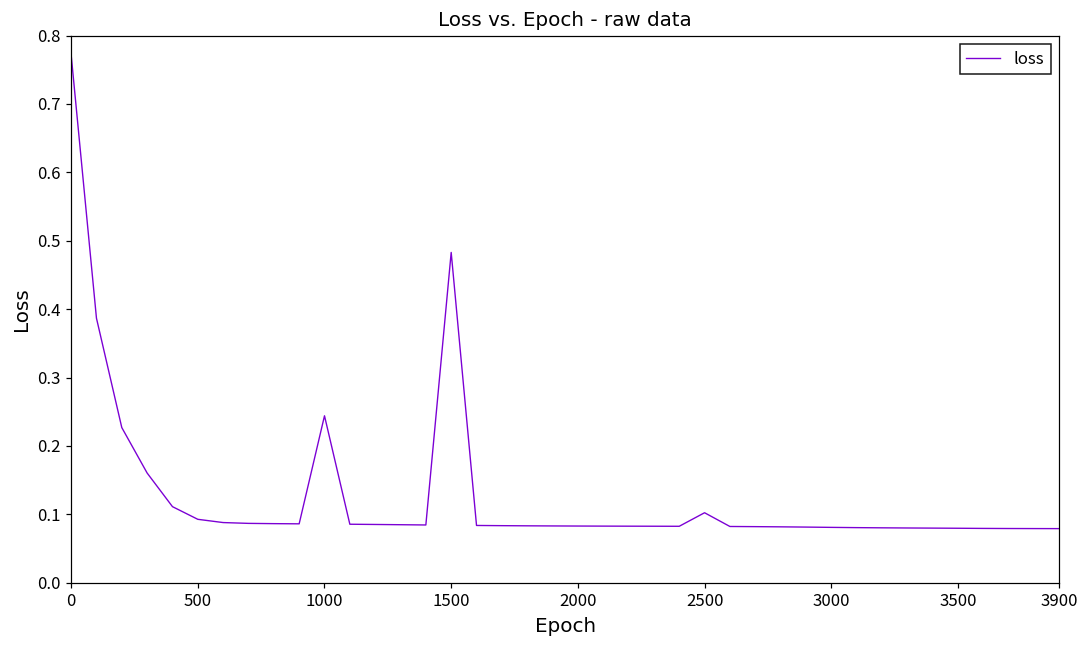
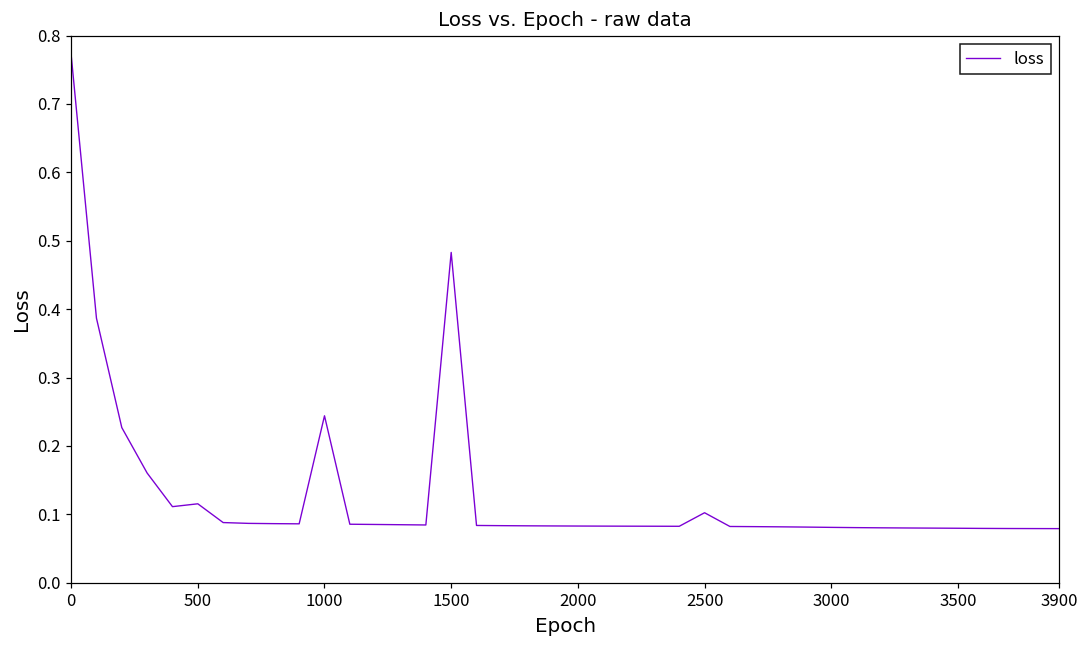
500: 0.09 -> 0.12
